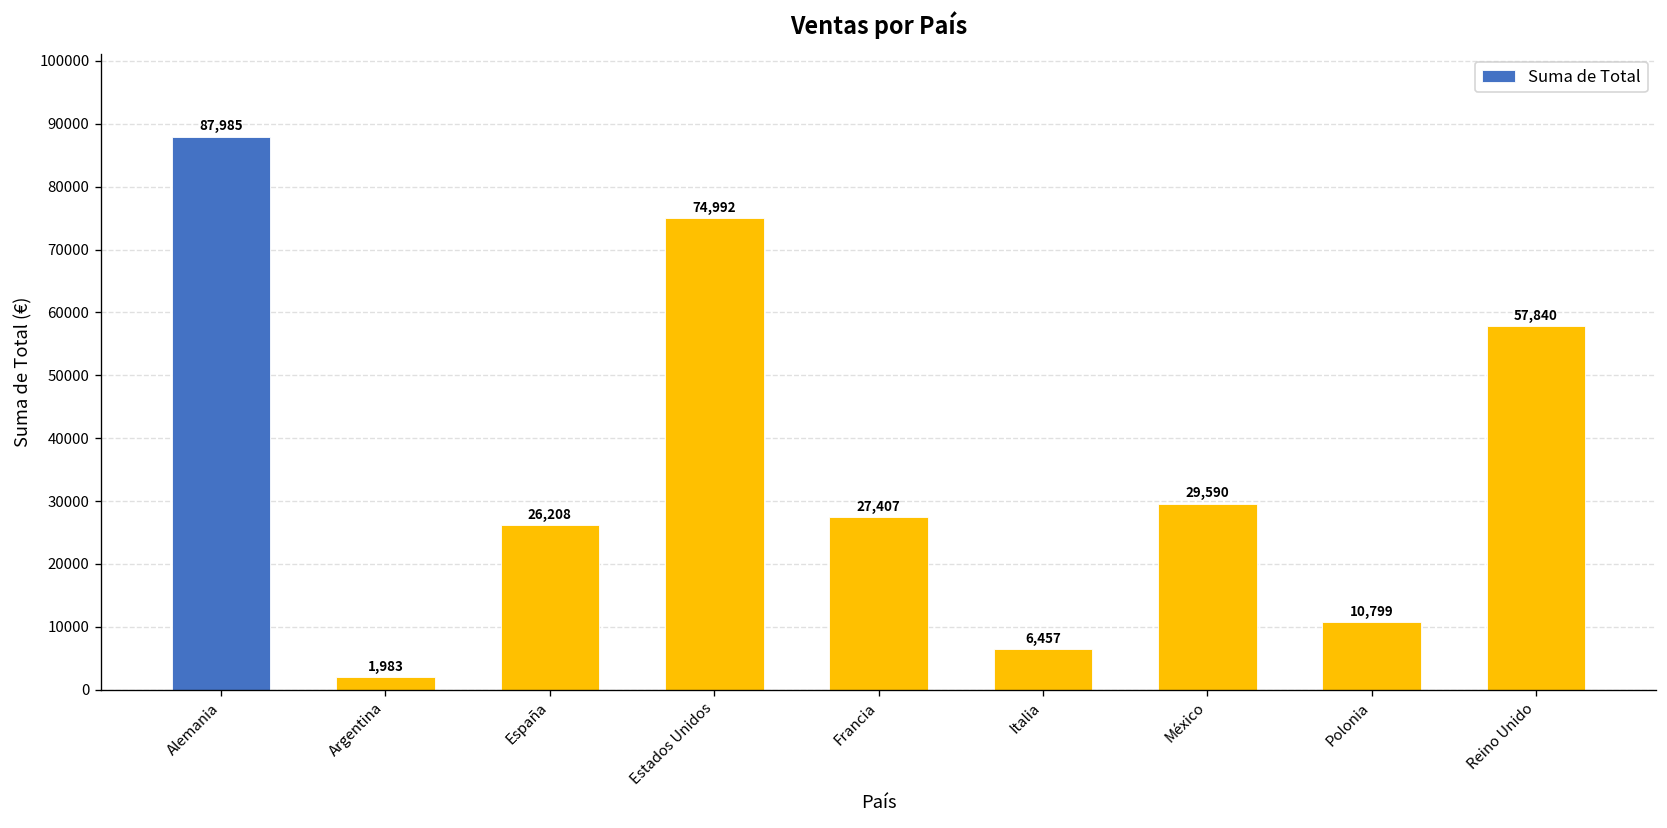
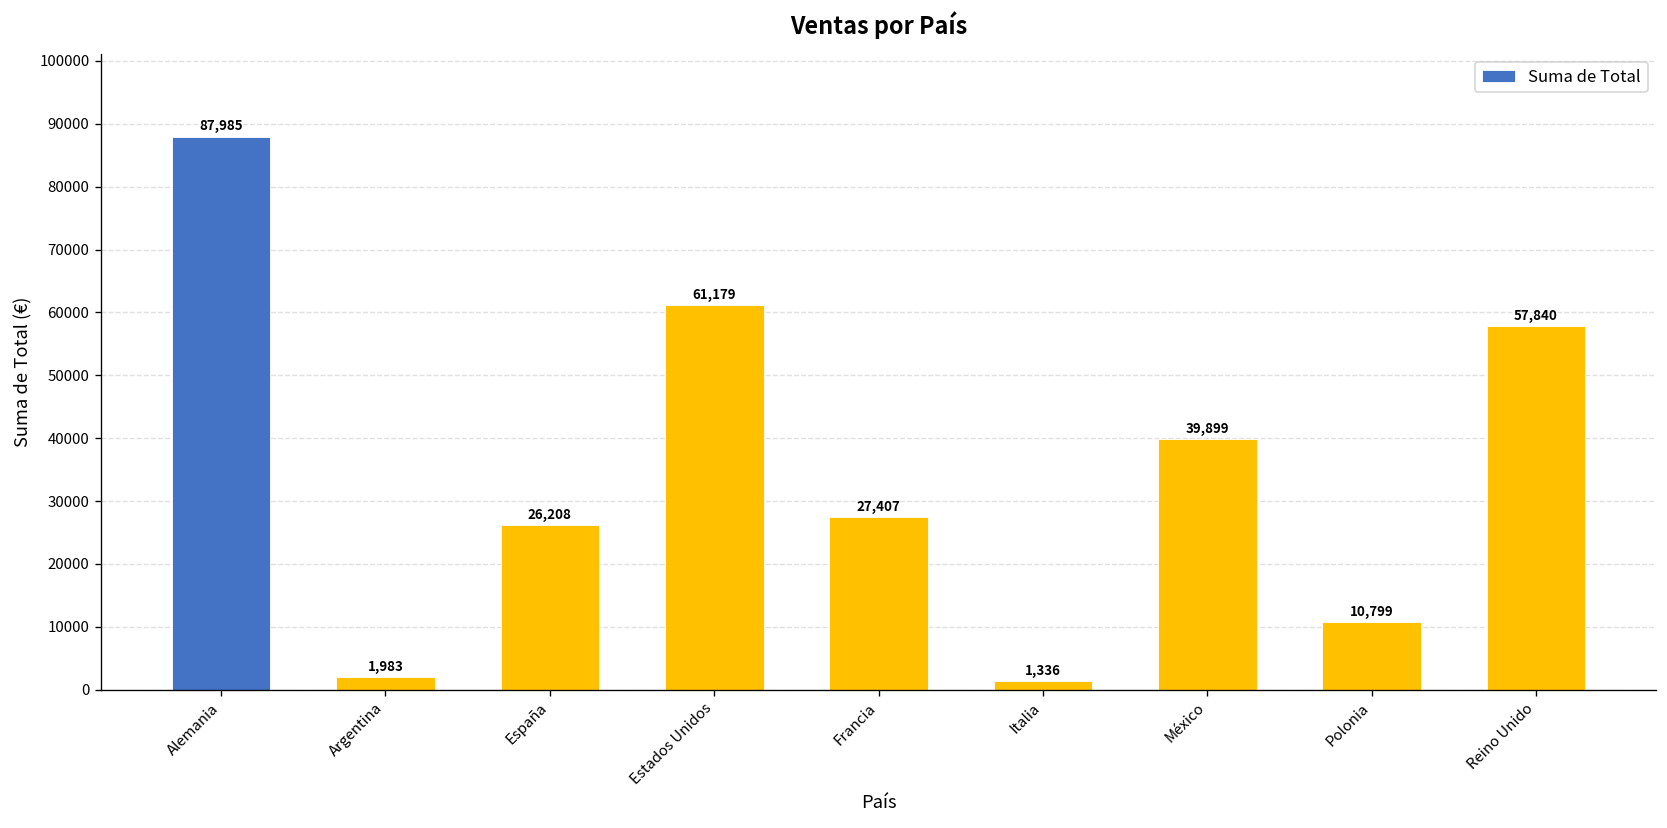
Estados Unidos: 74,992 -> 61,179
Italia: 6,457 -> 1,336
México: 29,590 -> 39,899
